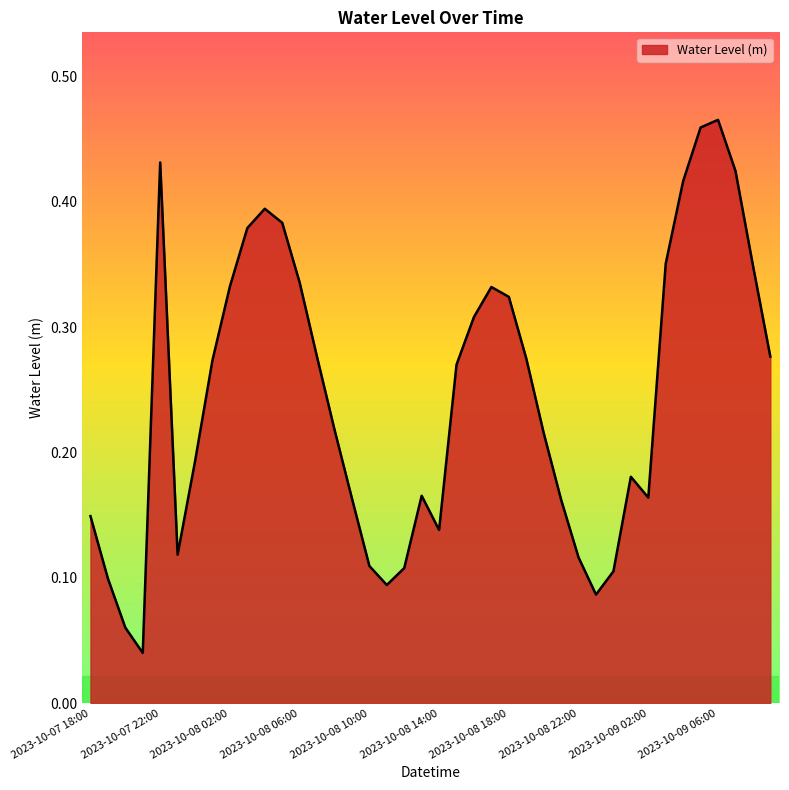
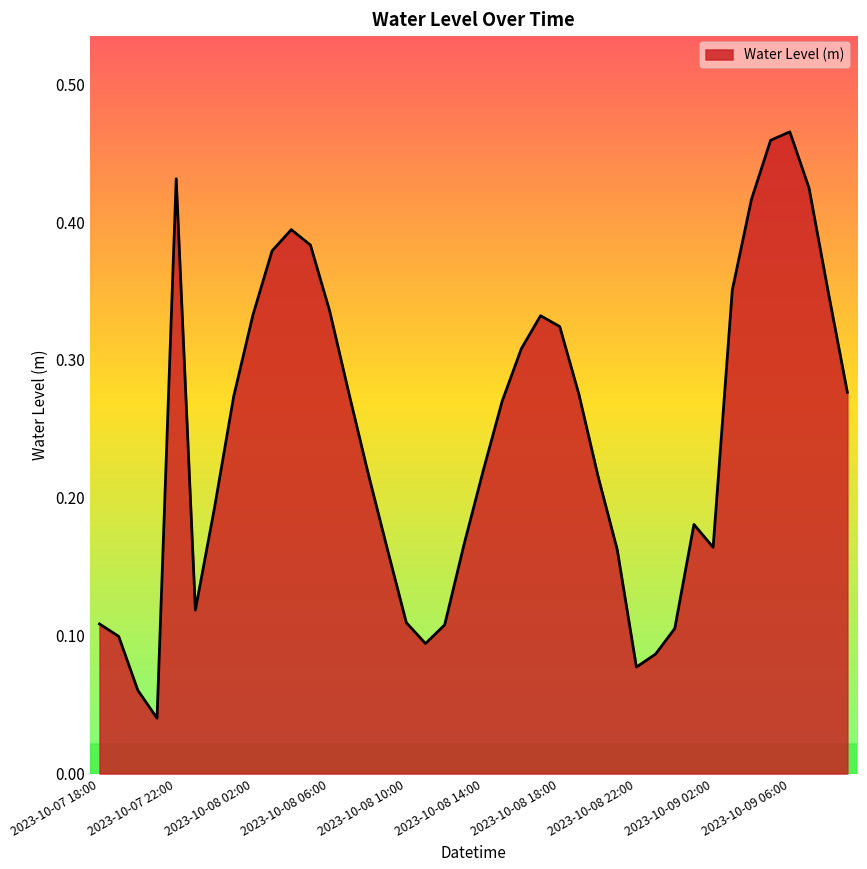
2023-10-07 18:00: 0.149 -> 0.109
2023-10-08 14:00: 0.138 -> 0.219
2023-10-08 22:00: 0.116 -> 0.077
